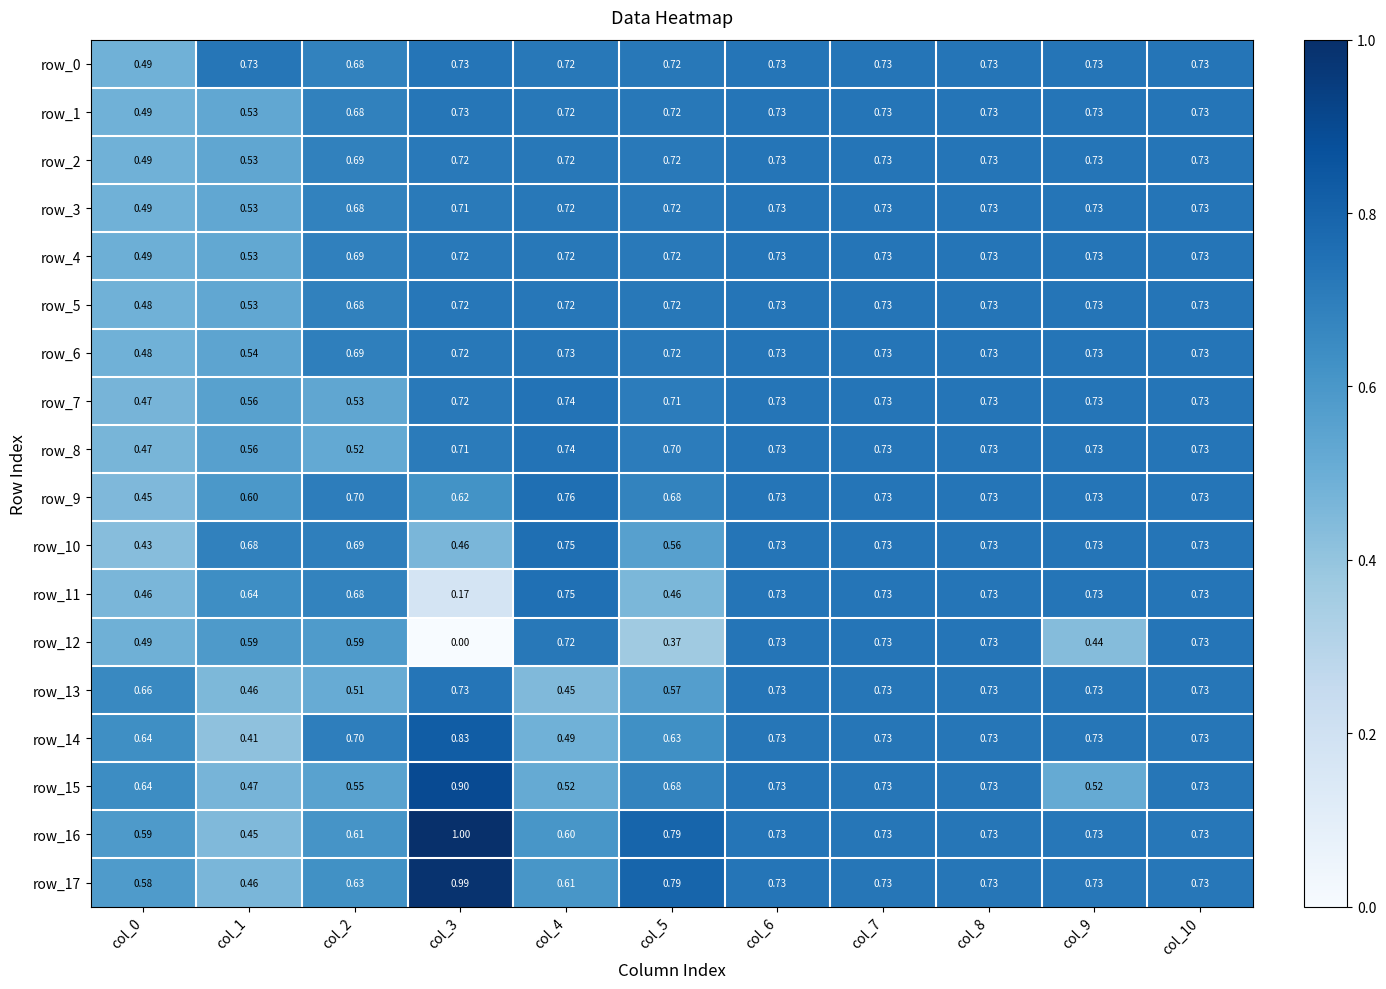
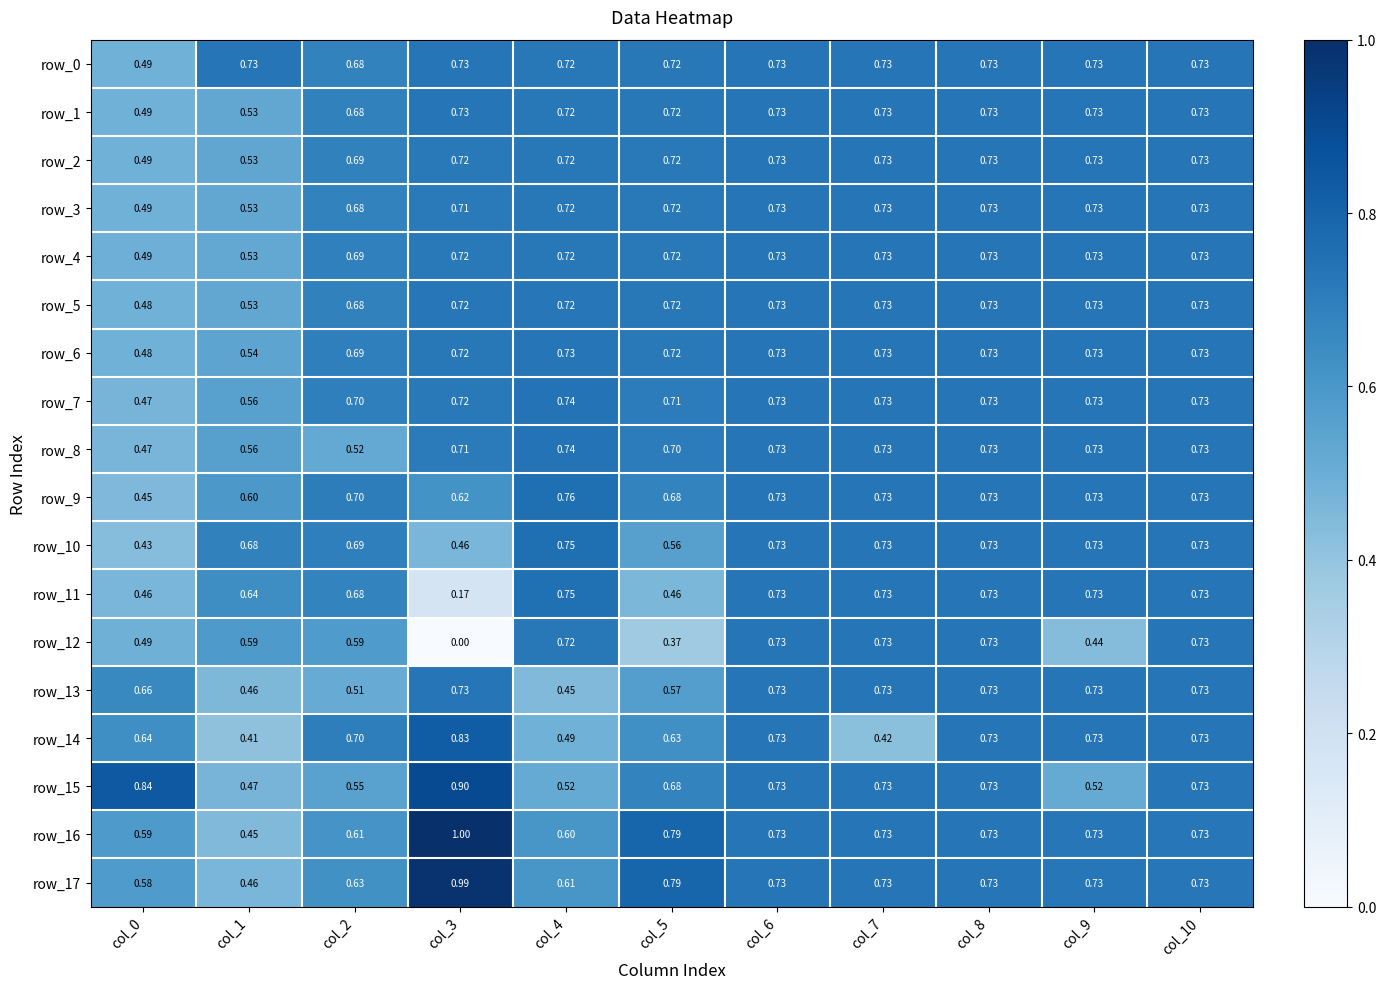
row_7, col_2: 0.53 -> 0.70
row_14, col_7: 0.73 -> 0.42
row_15, col_0: 0.64 -> 0.84
